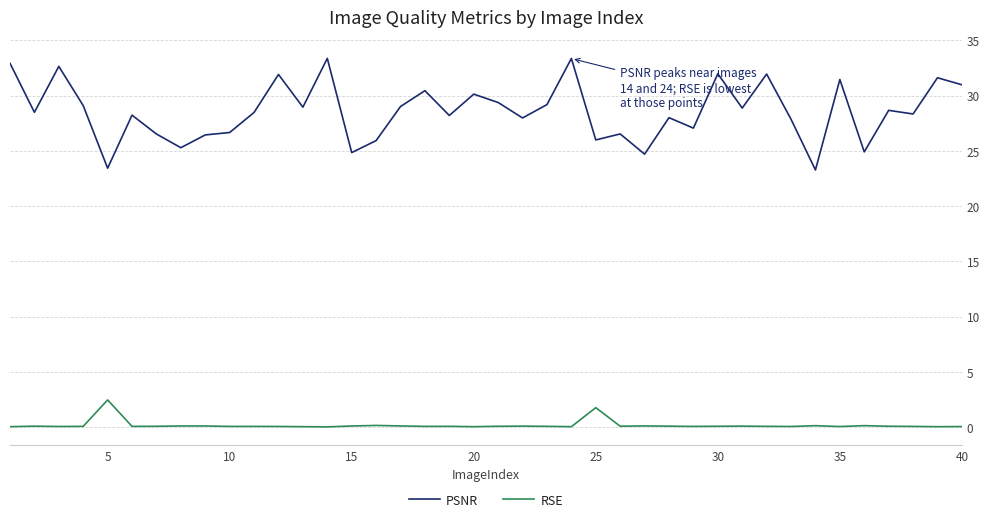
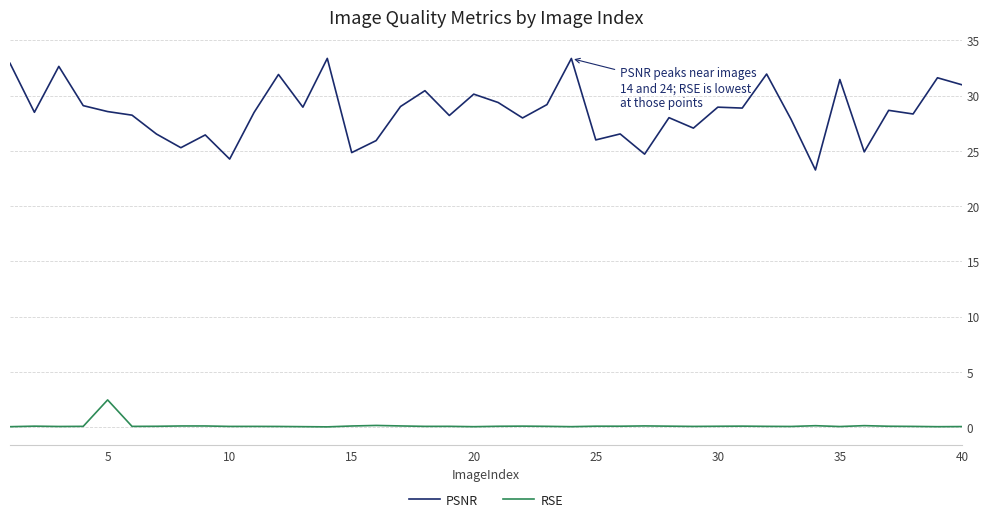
PSNR, 5: 23.4 -> 28.6
PSNR, 10: 26.7 -> 24.3
RSE, 25: 1.8 -> 0.1
PSNR, 30: 32.0 -> 28.9
